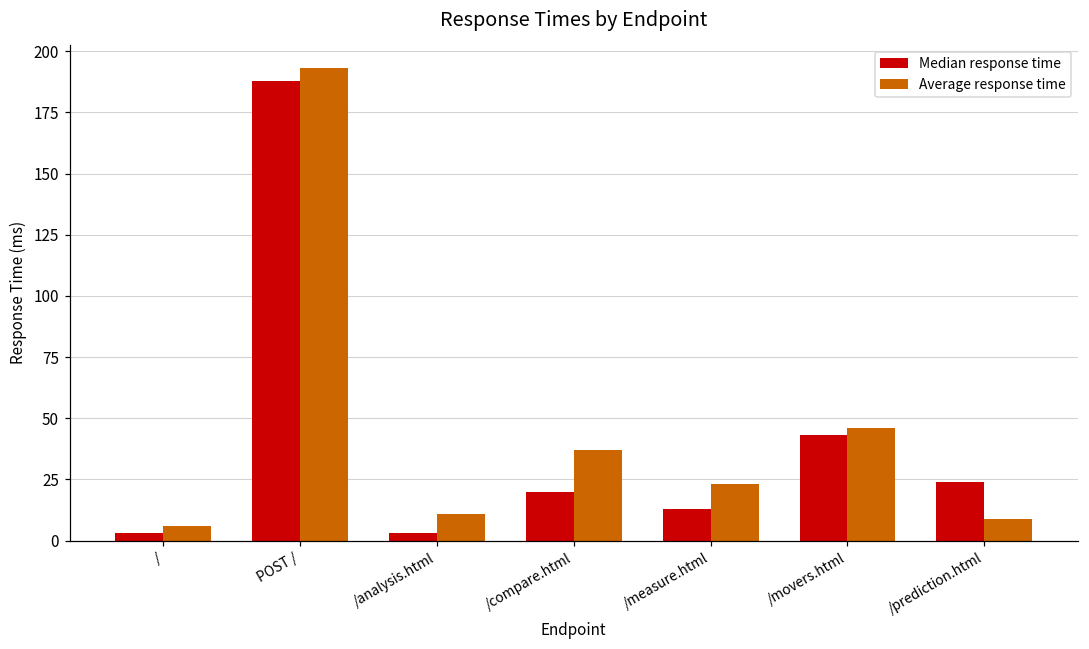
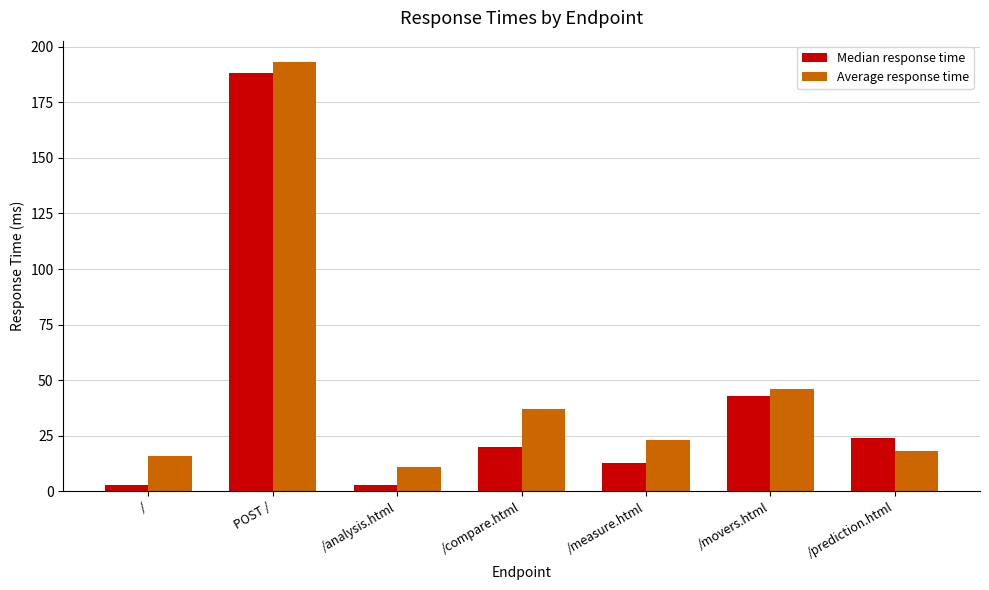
Average response time, /: 6 -> 16
Average response time, /prediction.html: 9 -> 18
